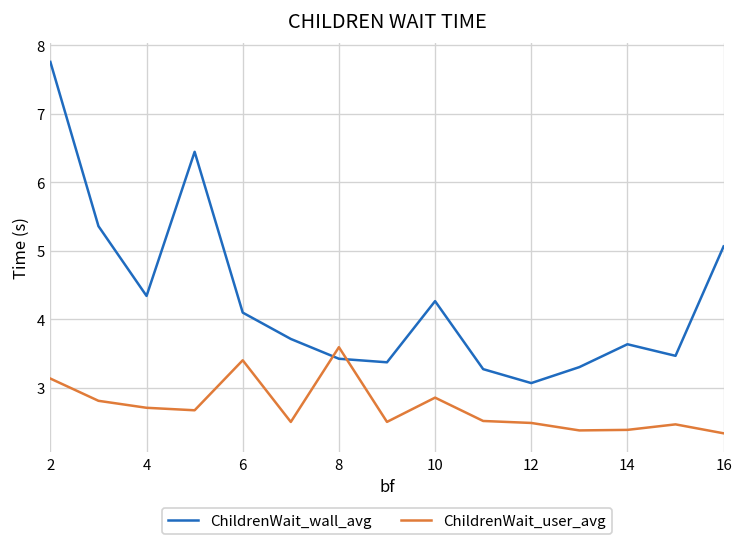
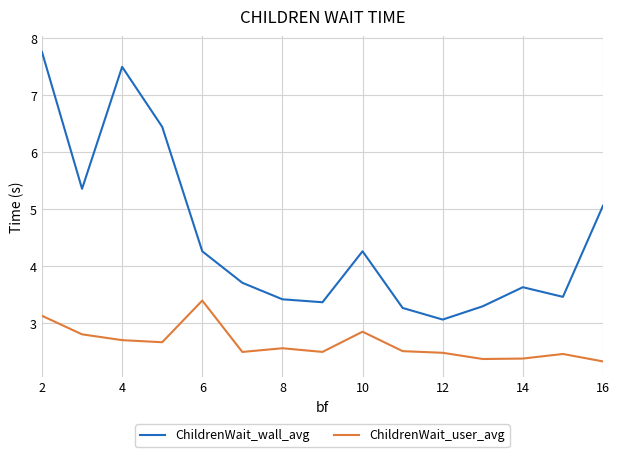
ChildrenWait_wall_avg, 4: 4.3 -> 7.5
ChildrenWait_wall_avg, 6: 4.1 -> 4.3
ChildrenWait_user_avg, 8: 3.6 -> 2.6
